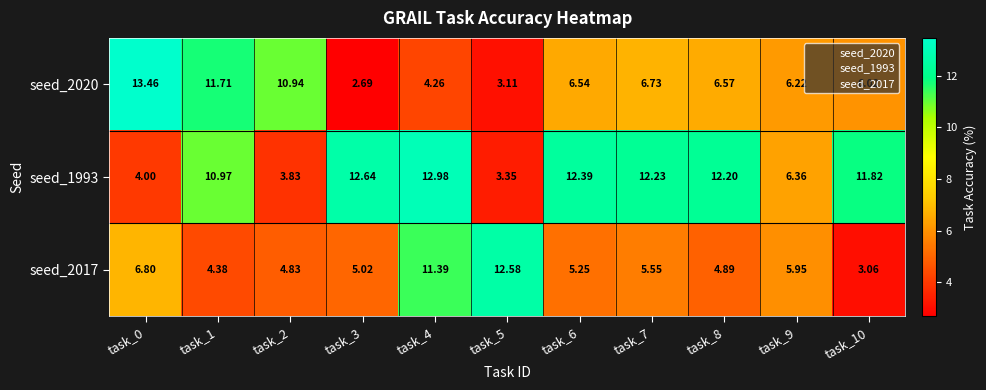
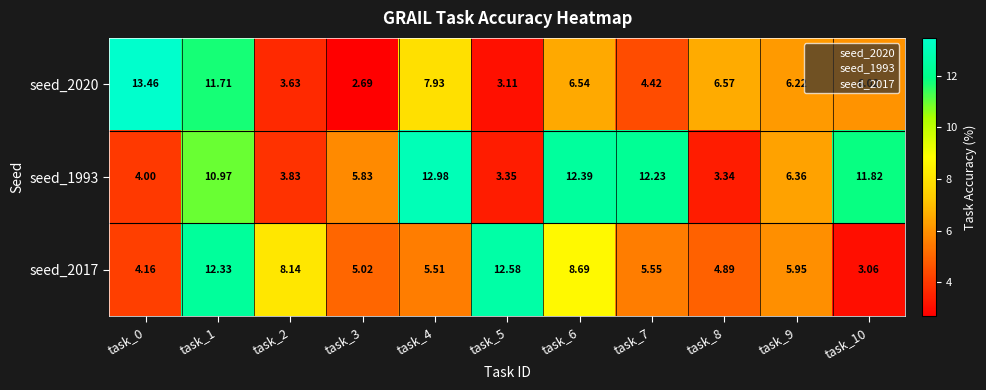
seed_2020, task_2: 10.94 -> 3.63
seed_2020, task_4: 4.26 -> 7.93
seed_2020, task_7: 6.73 -> 4.42
seed_1993, task_3: 12.64 -> 5.83
seed_1993, task_8: 12.20 -> 3.34
seed_2017, task_0: 6.80 -> 4.16
seed_2017, task_1: 4.38 -> 12.33
seed_2017, task_2: 4.83 -> 8.14
seed_2017, task_4: 11.39 -> 5.51
seed_2017, task_6: 5.25 -> 8.69
